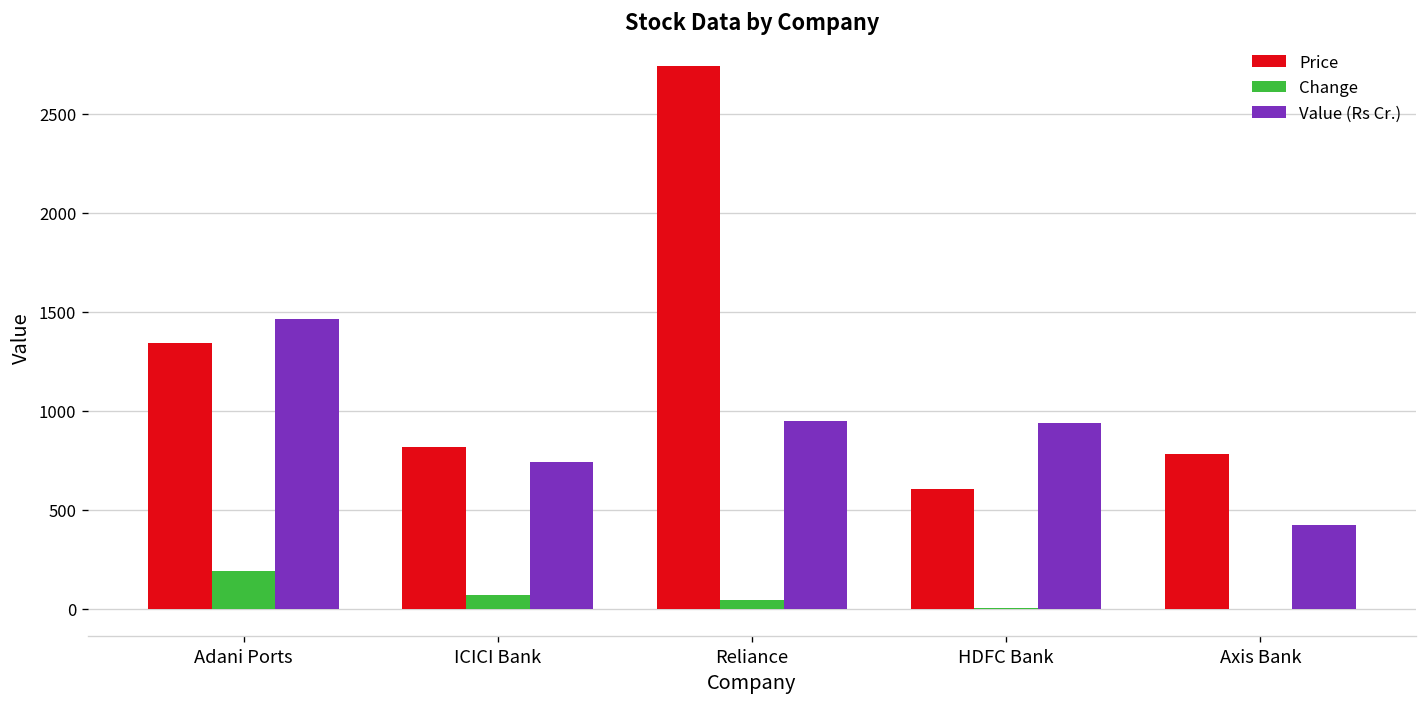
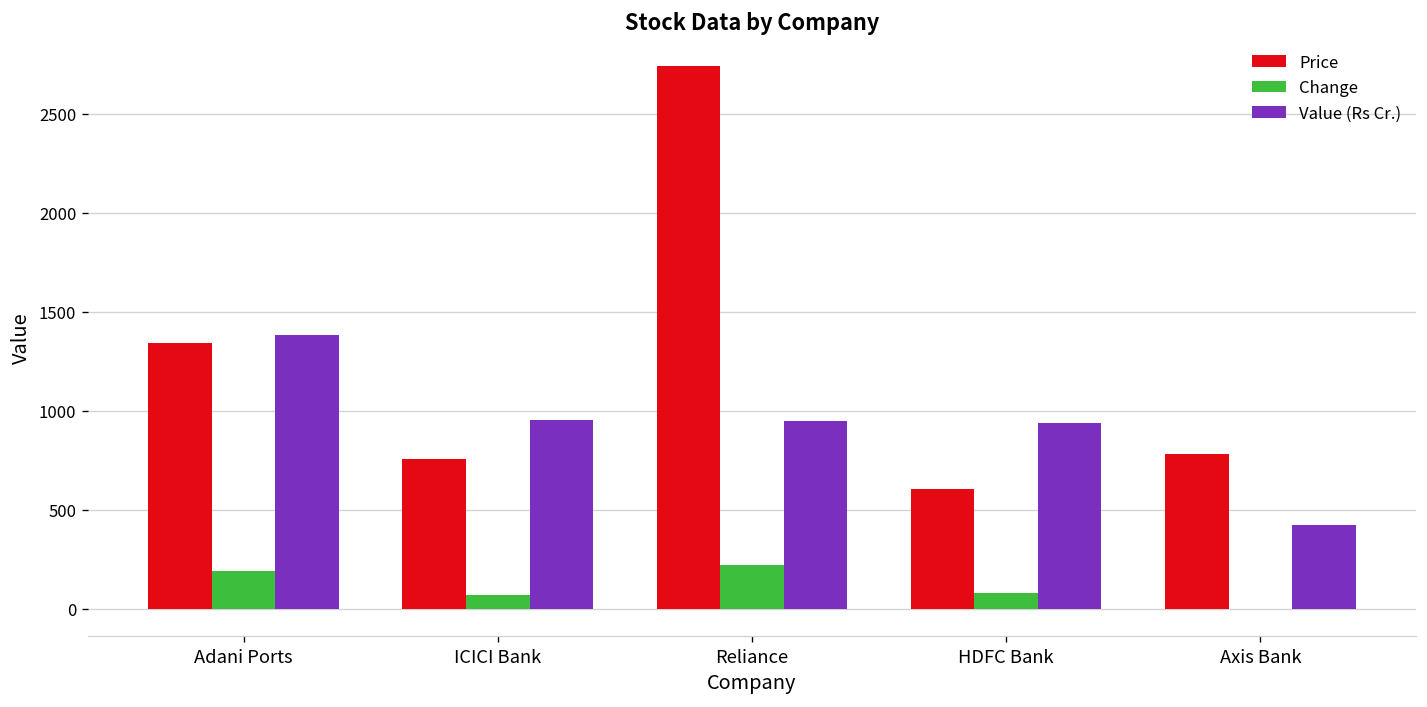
Value (Rs Cr.), Adani Ports: 1470 -> 1380
Price, ICICI Bank: 820 -> 760
Value (Rs Cr.), ICICI Bank: 740 -> 950
Change, Reliance: 50 -> 220
Change, HDFC Bank: 0 -> 80
